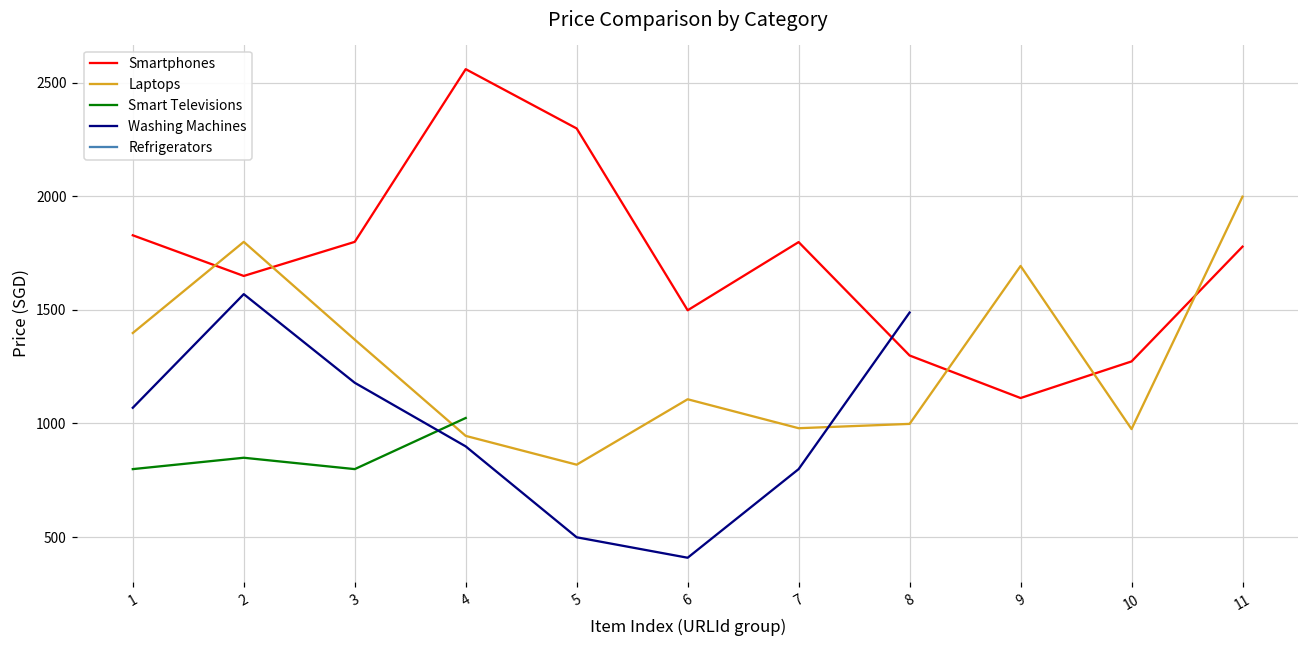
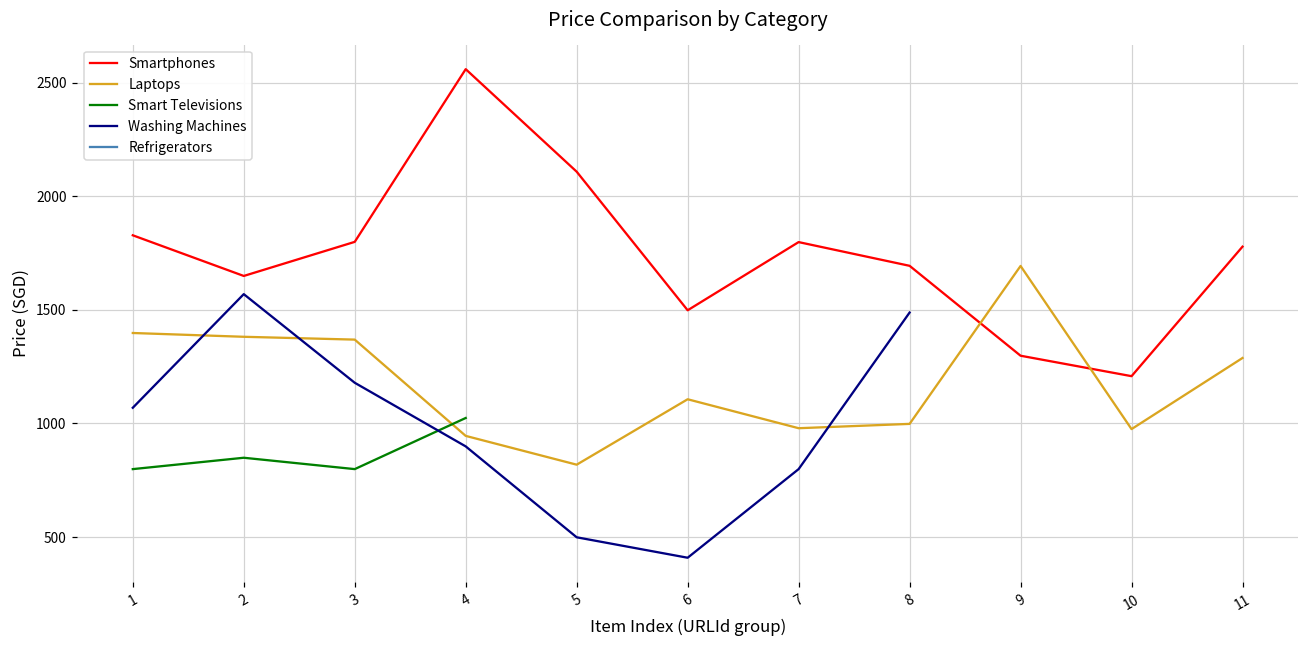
Laptops, 2: 1800 -> 1380
Smartphones, 5: 2300 -> 2110
Smartphones, 8: 1300 -> 1690
Smartphones, 9: 1110 -> 1300
Smartphones, 10: 1270 -> 1210
Laptops, 11: 2000 -> 1290
